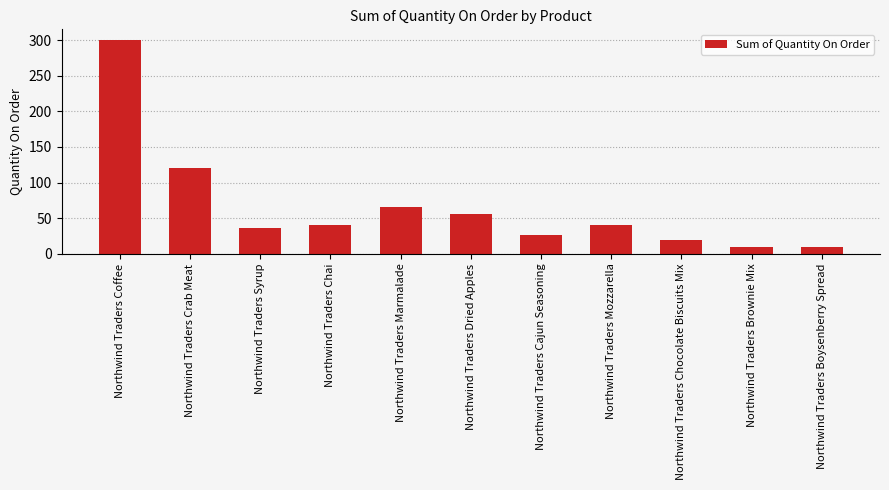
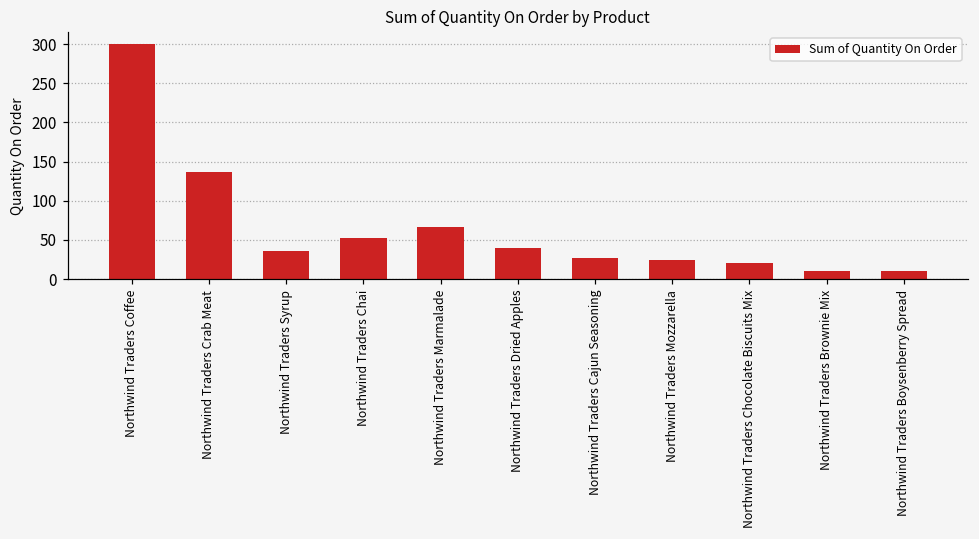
Northwind Traders Crab Meat: 120 -> 140
Northwind Traders Chai: 40 -> 50
Northwind Traders Dried Apples: 60 -> 40
Northwind Traders Mozzarella: 40 -> 20
